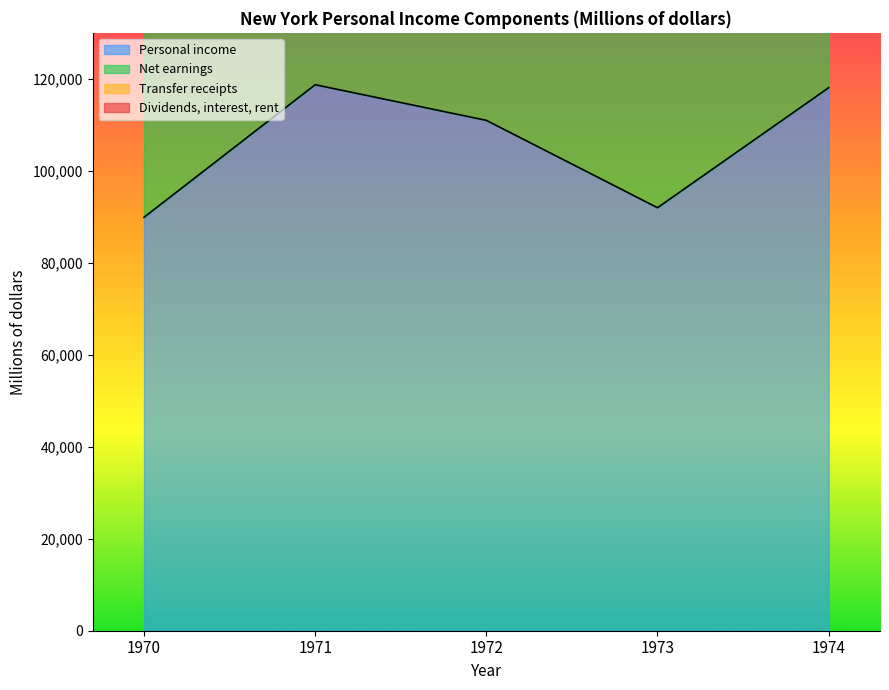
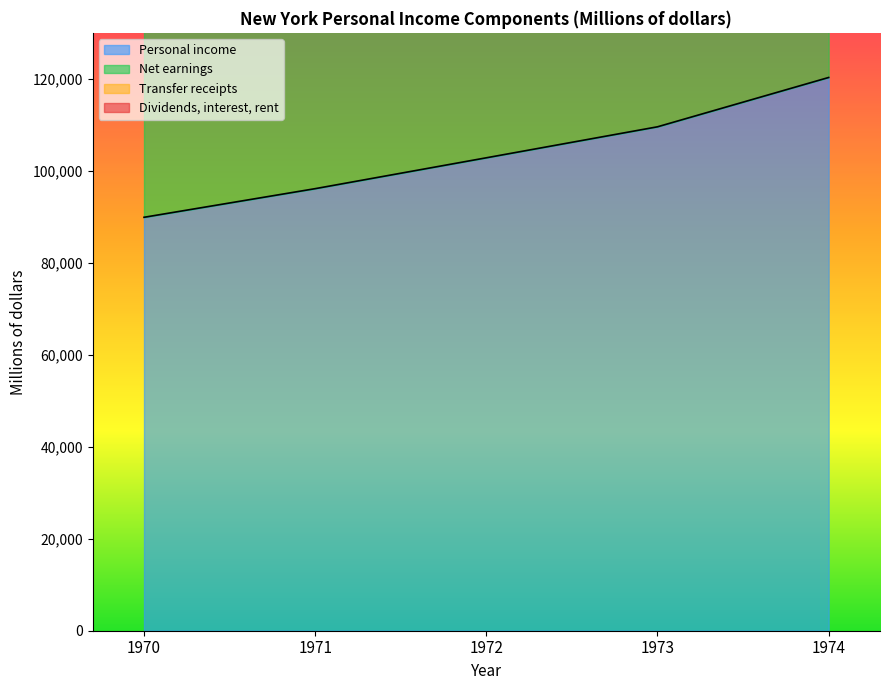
Personal income, 1971: 119,000 -> 96,000
Personal income, 1972: 111,000 -> 103,000
Personal income, 1973: 92,000 -> 110,000
Personal income, 1974: 118,000 -> 120,000
